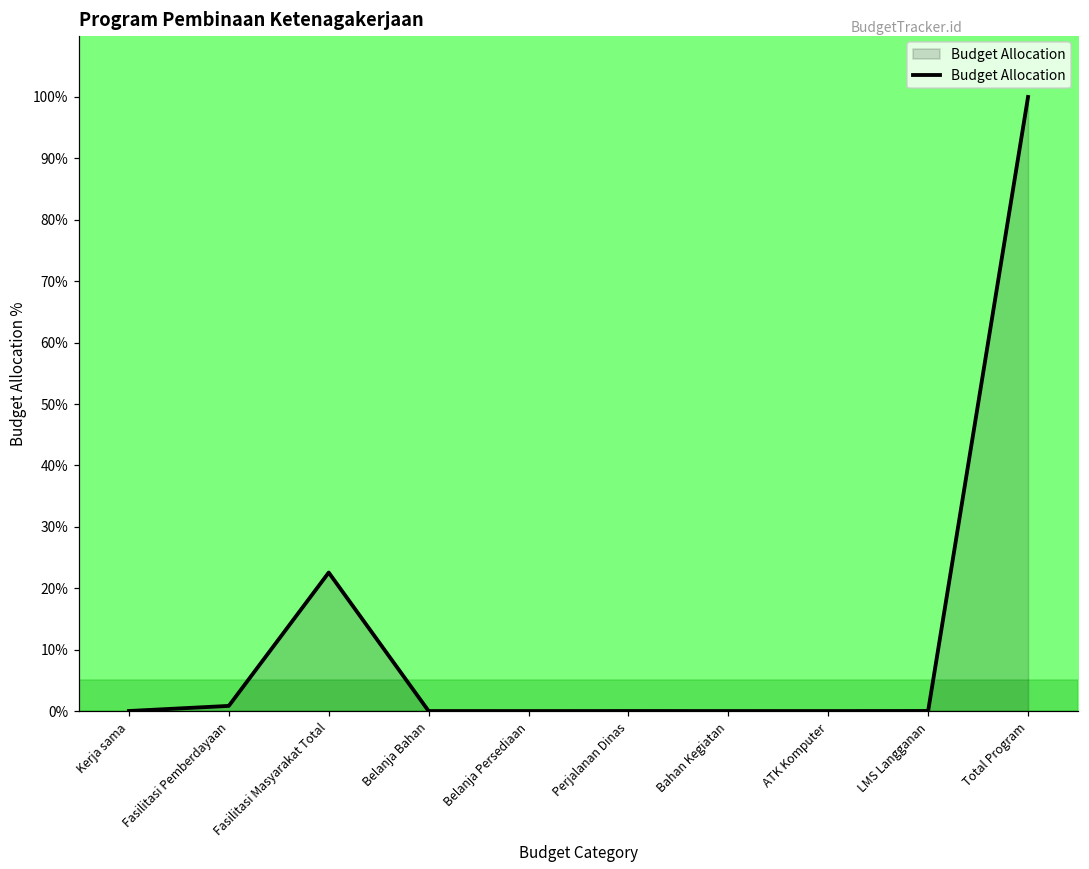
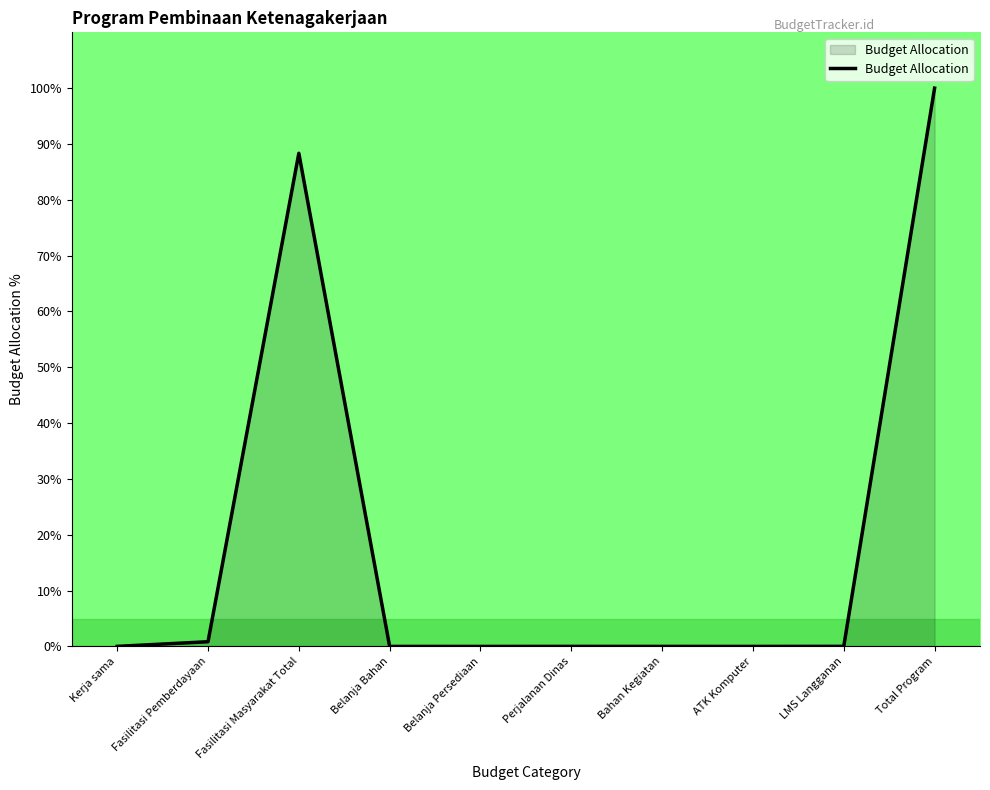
Fasilitasi Masyarakat Total: 23% -> 88%
